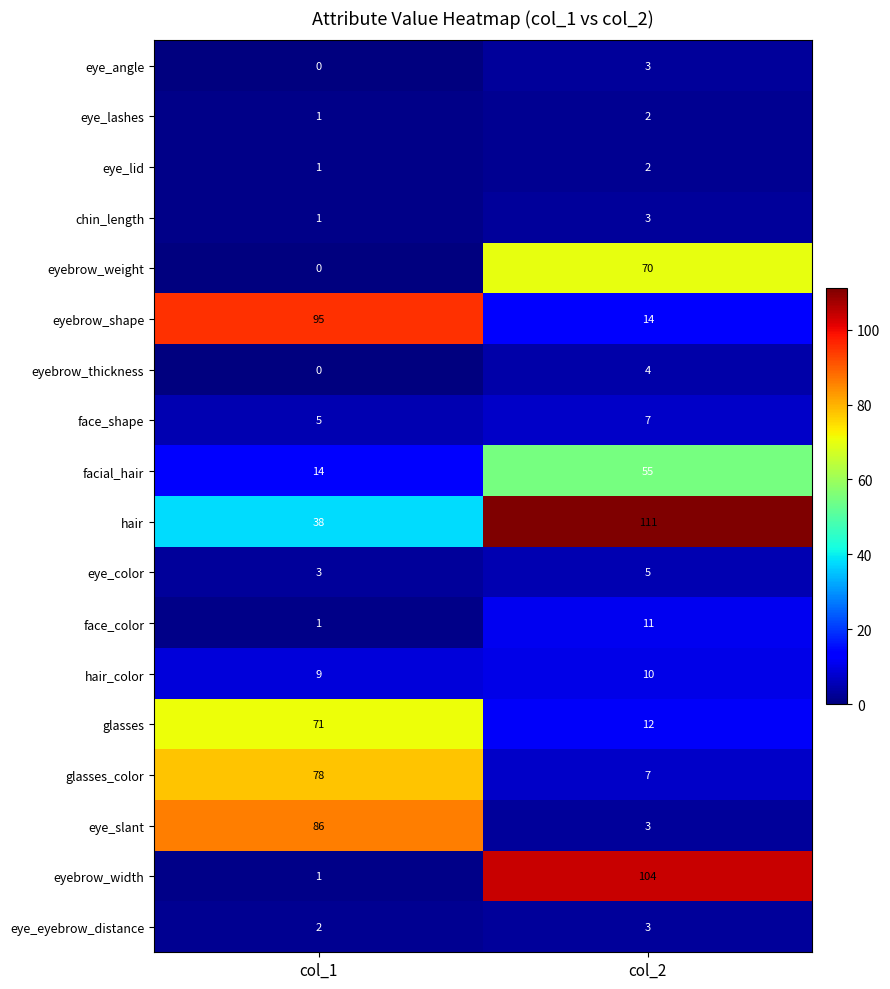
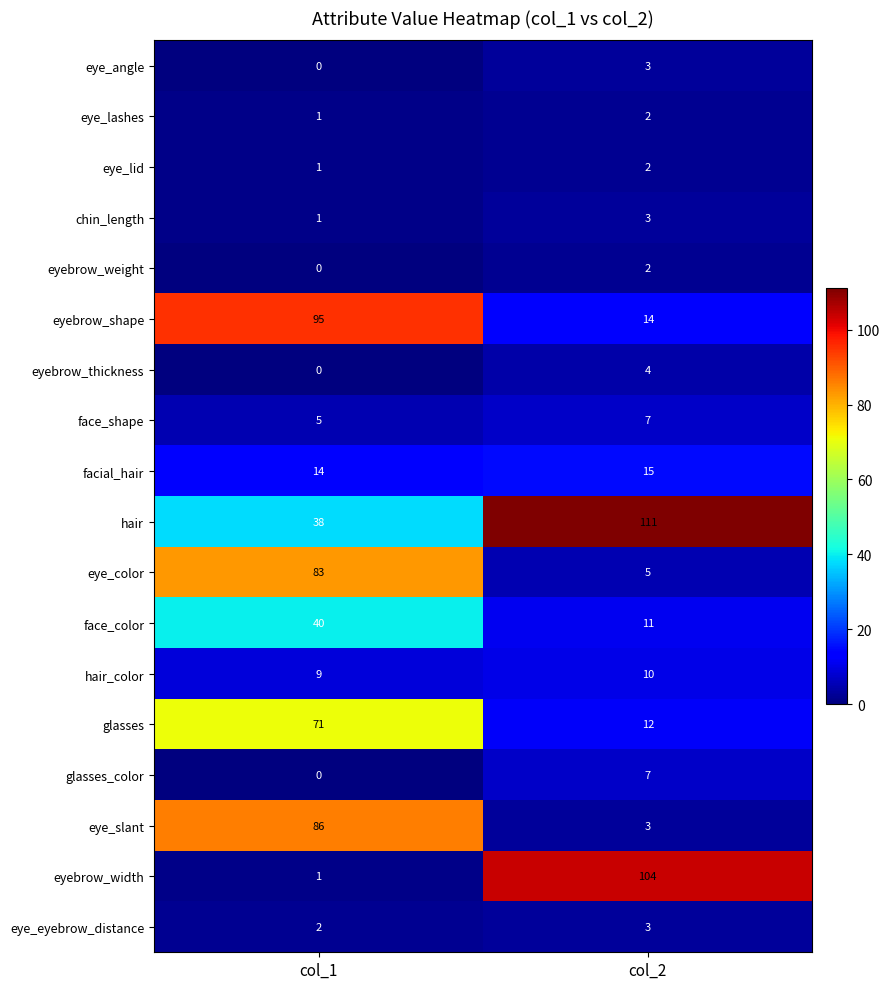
eyebrow_weight, col_2: 70 -> 2
facial_hair, col_2: 55 -> 15
eye_color, col_1: 3 -> 83
face_color, col_1: 1 -> 40
glasses_color, col_1: 78 -> 0
